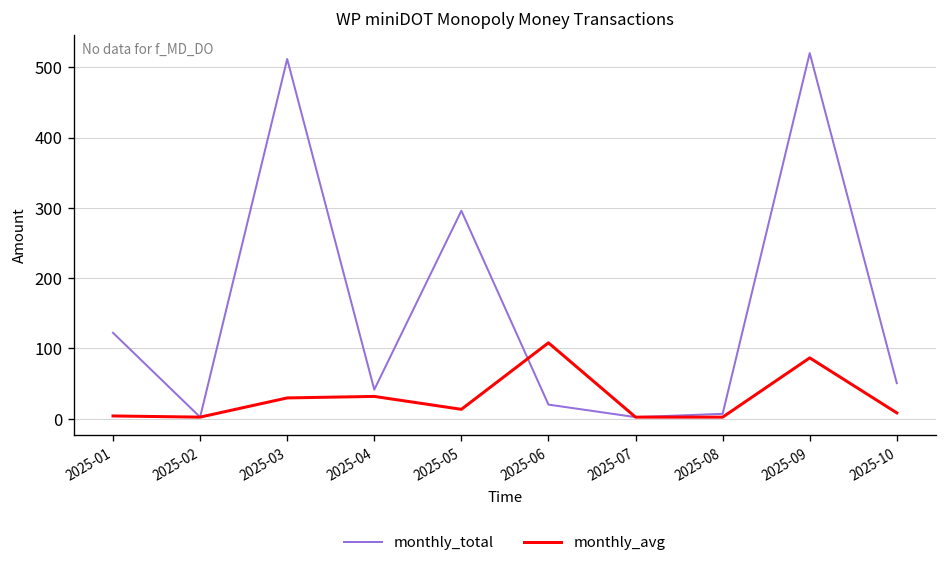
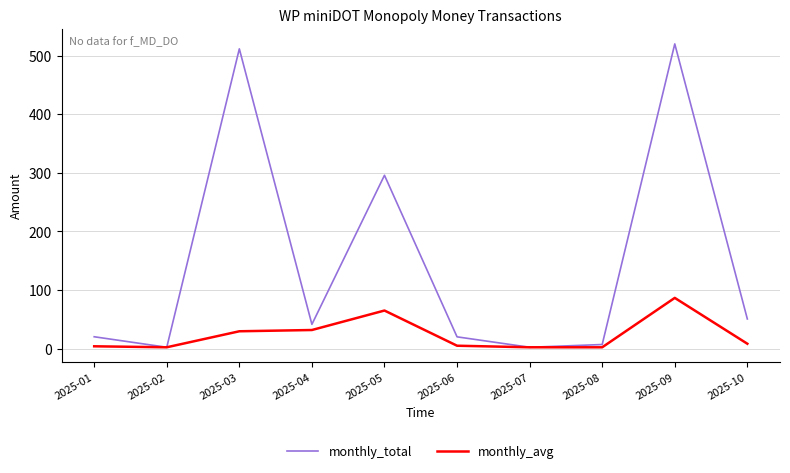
monthly_total, 2025-01: 120 -> 20
monthly_avg, 2025-05: 10 -> 70
monthly_avg, 2025-06: 110 -> 10
